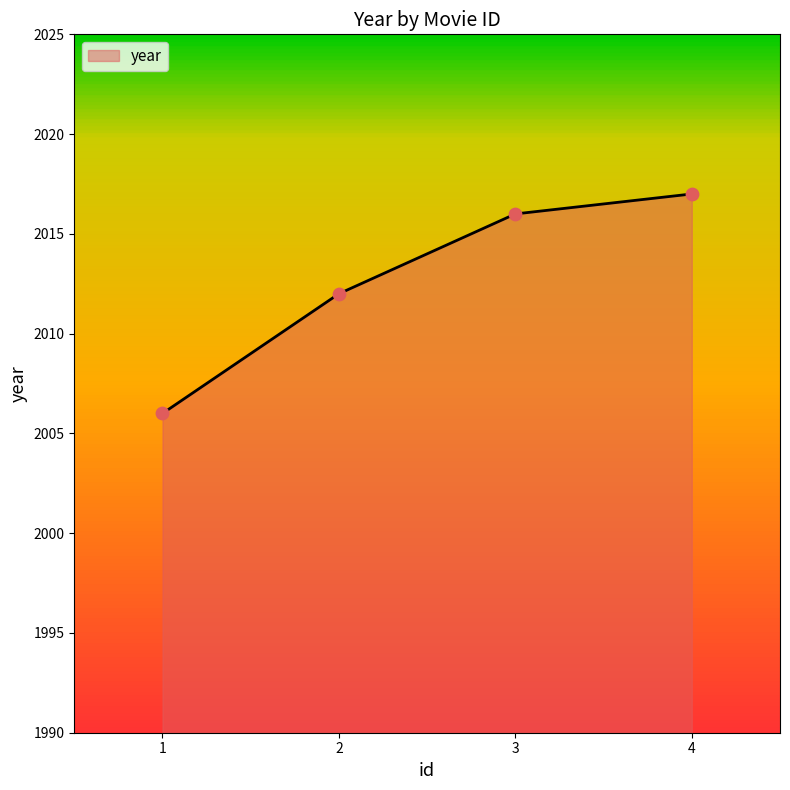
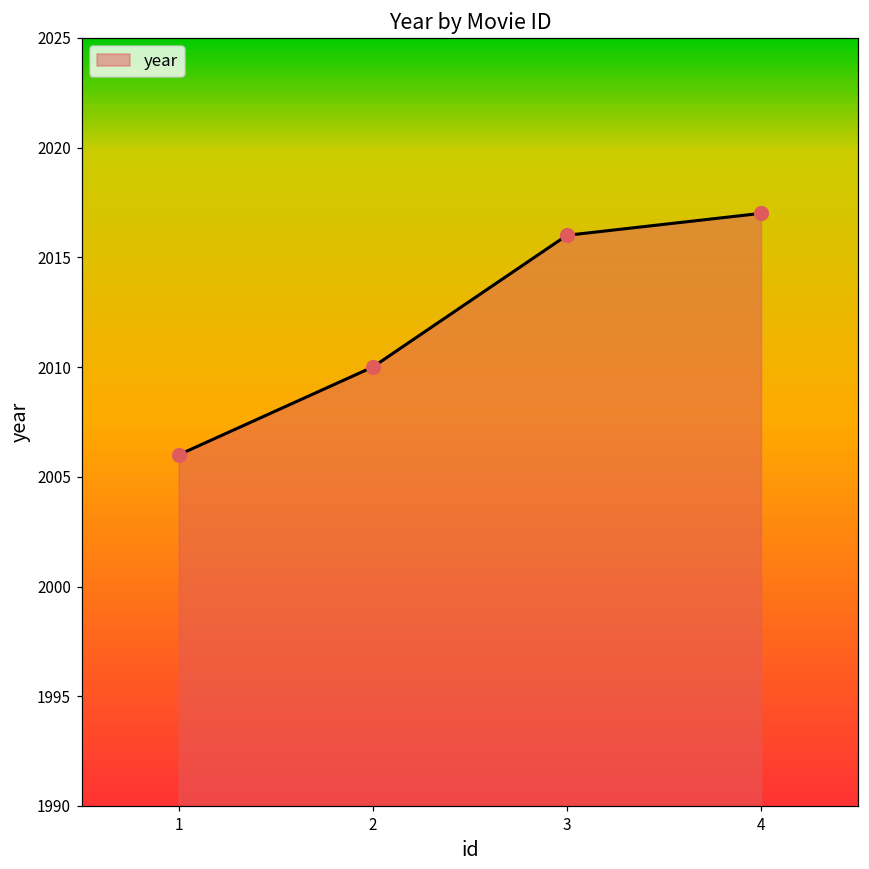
2: 2012 -> 2010
